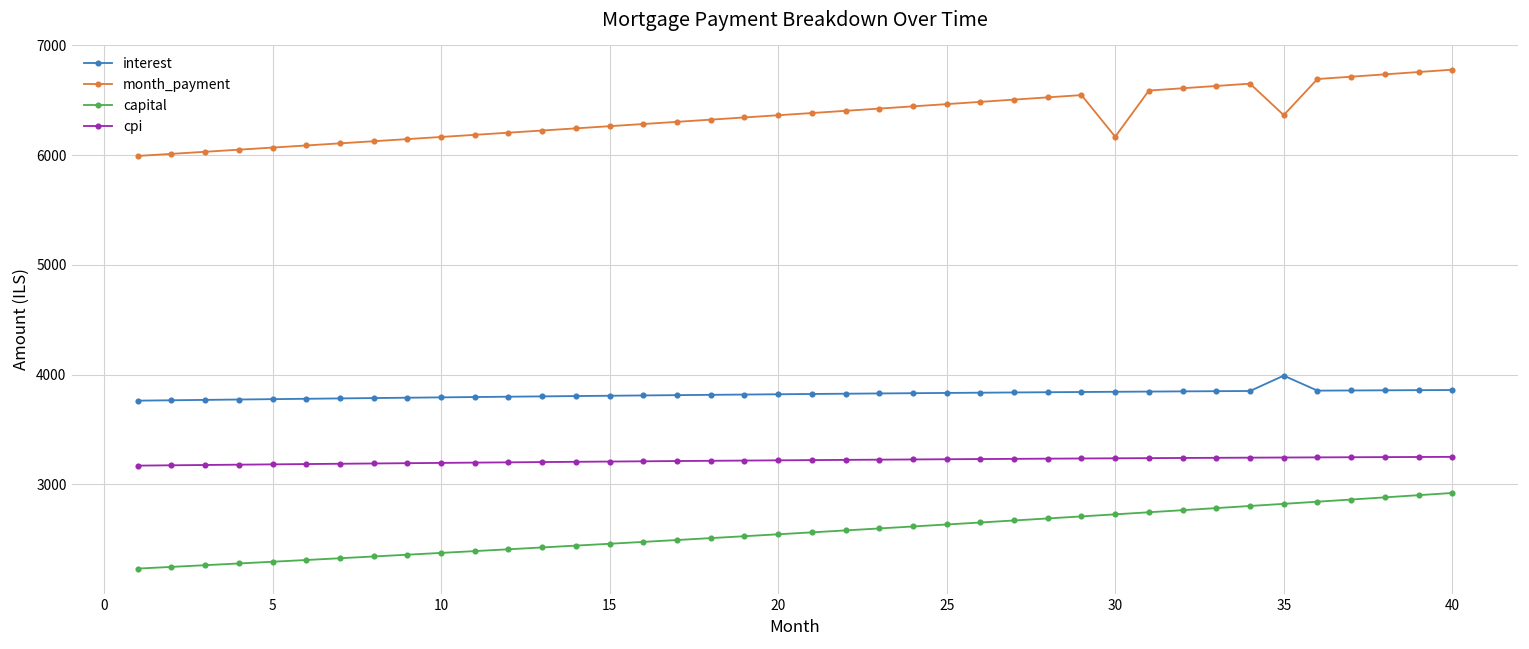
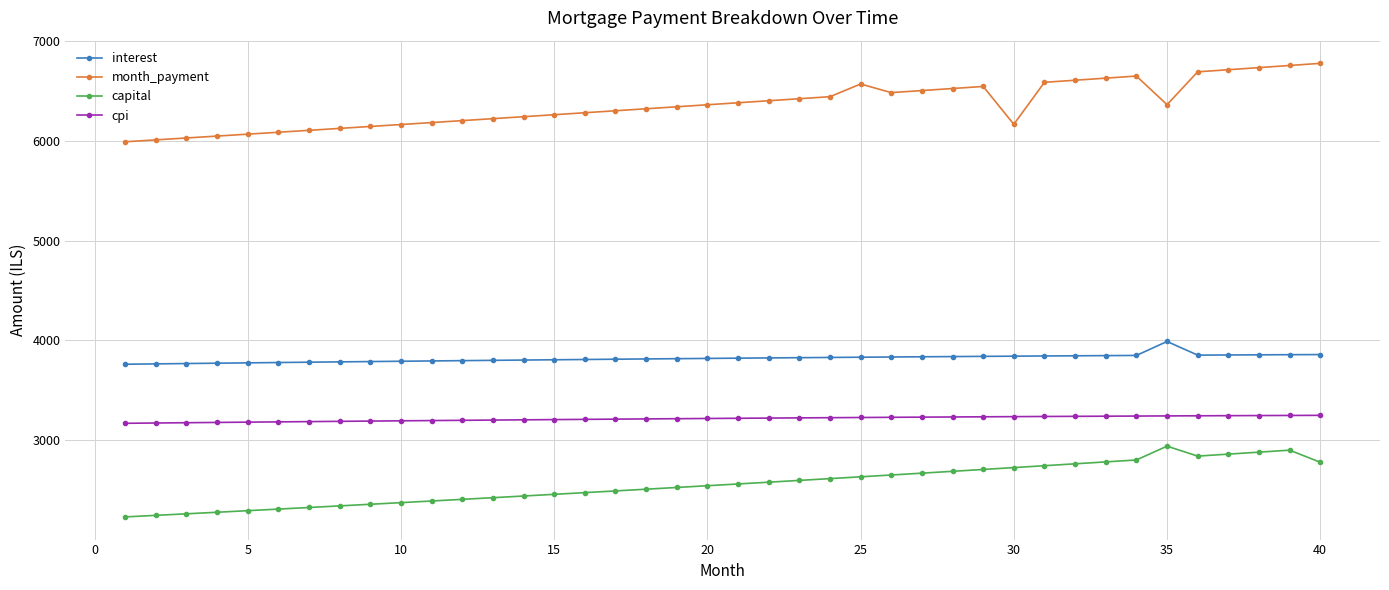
month_payment, 25: 6500 -> 6600
capital, 35: 2800 -> 2900
capital, 40: 2900 -> 2800
